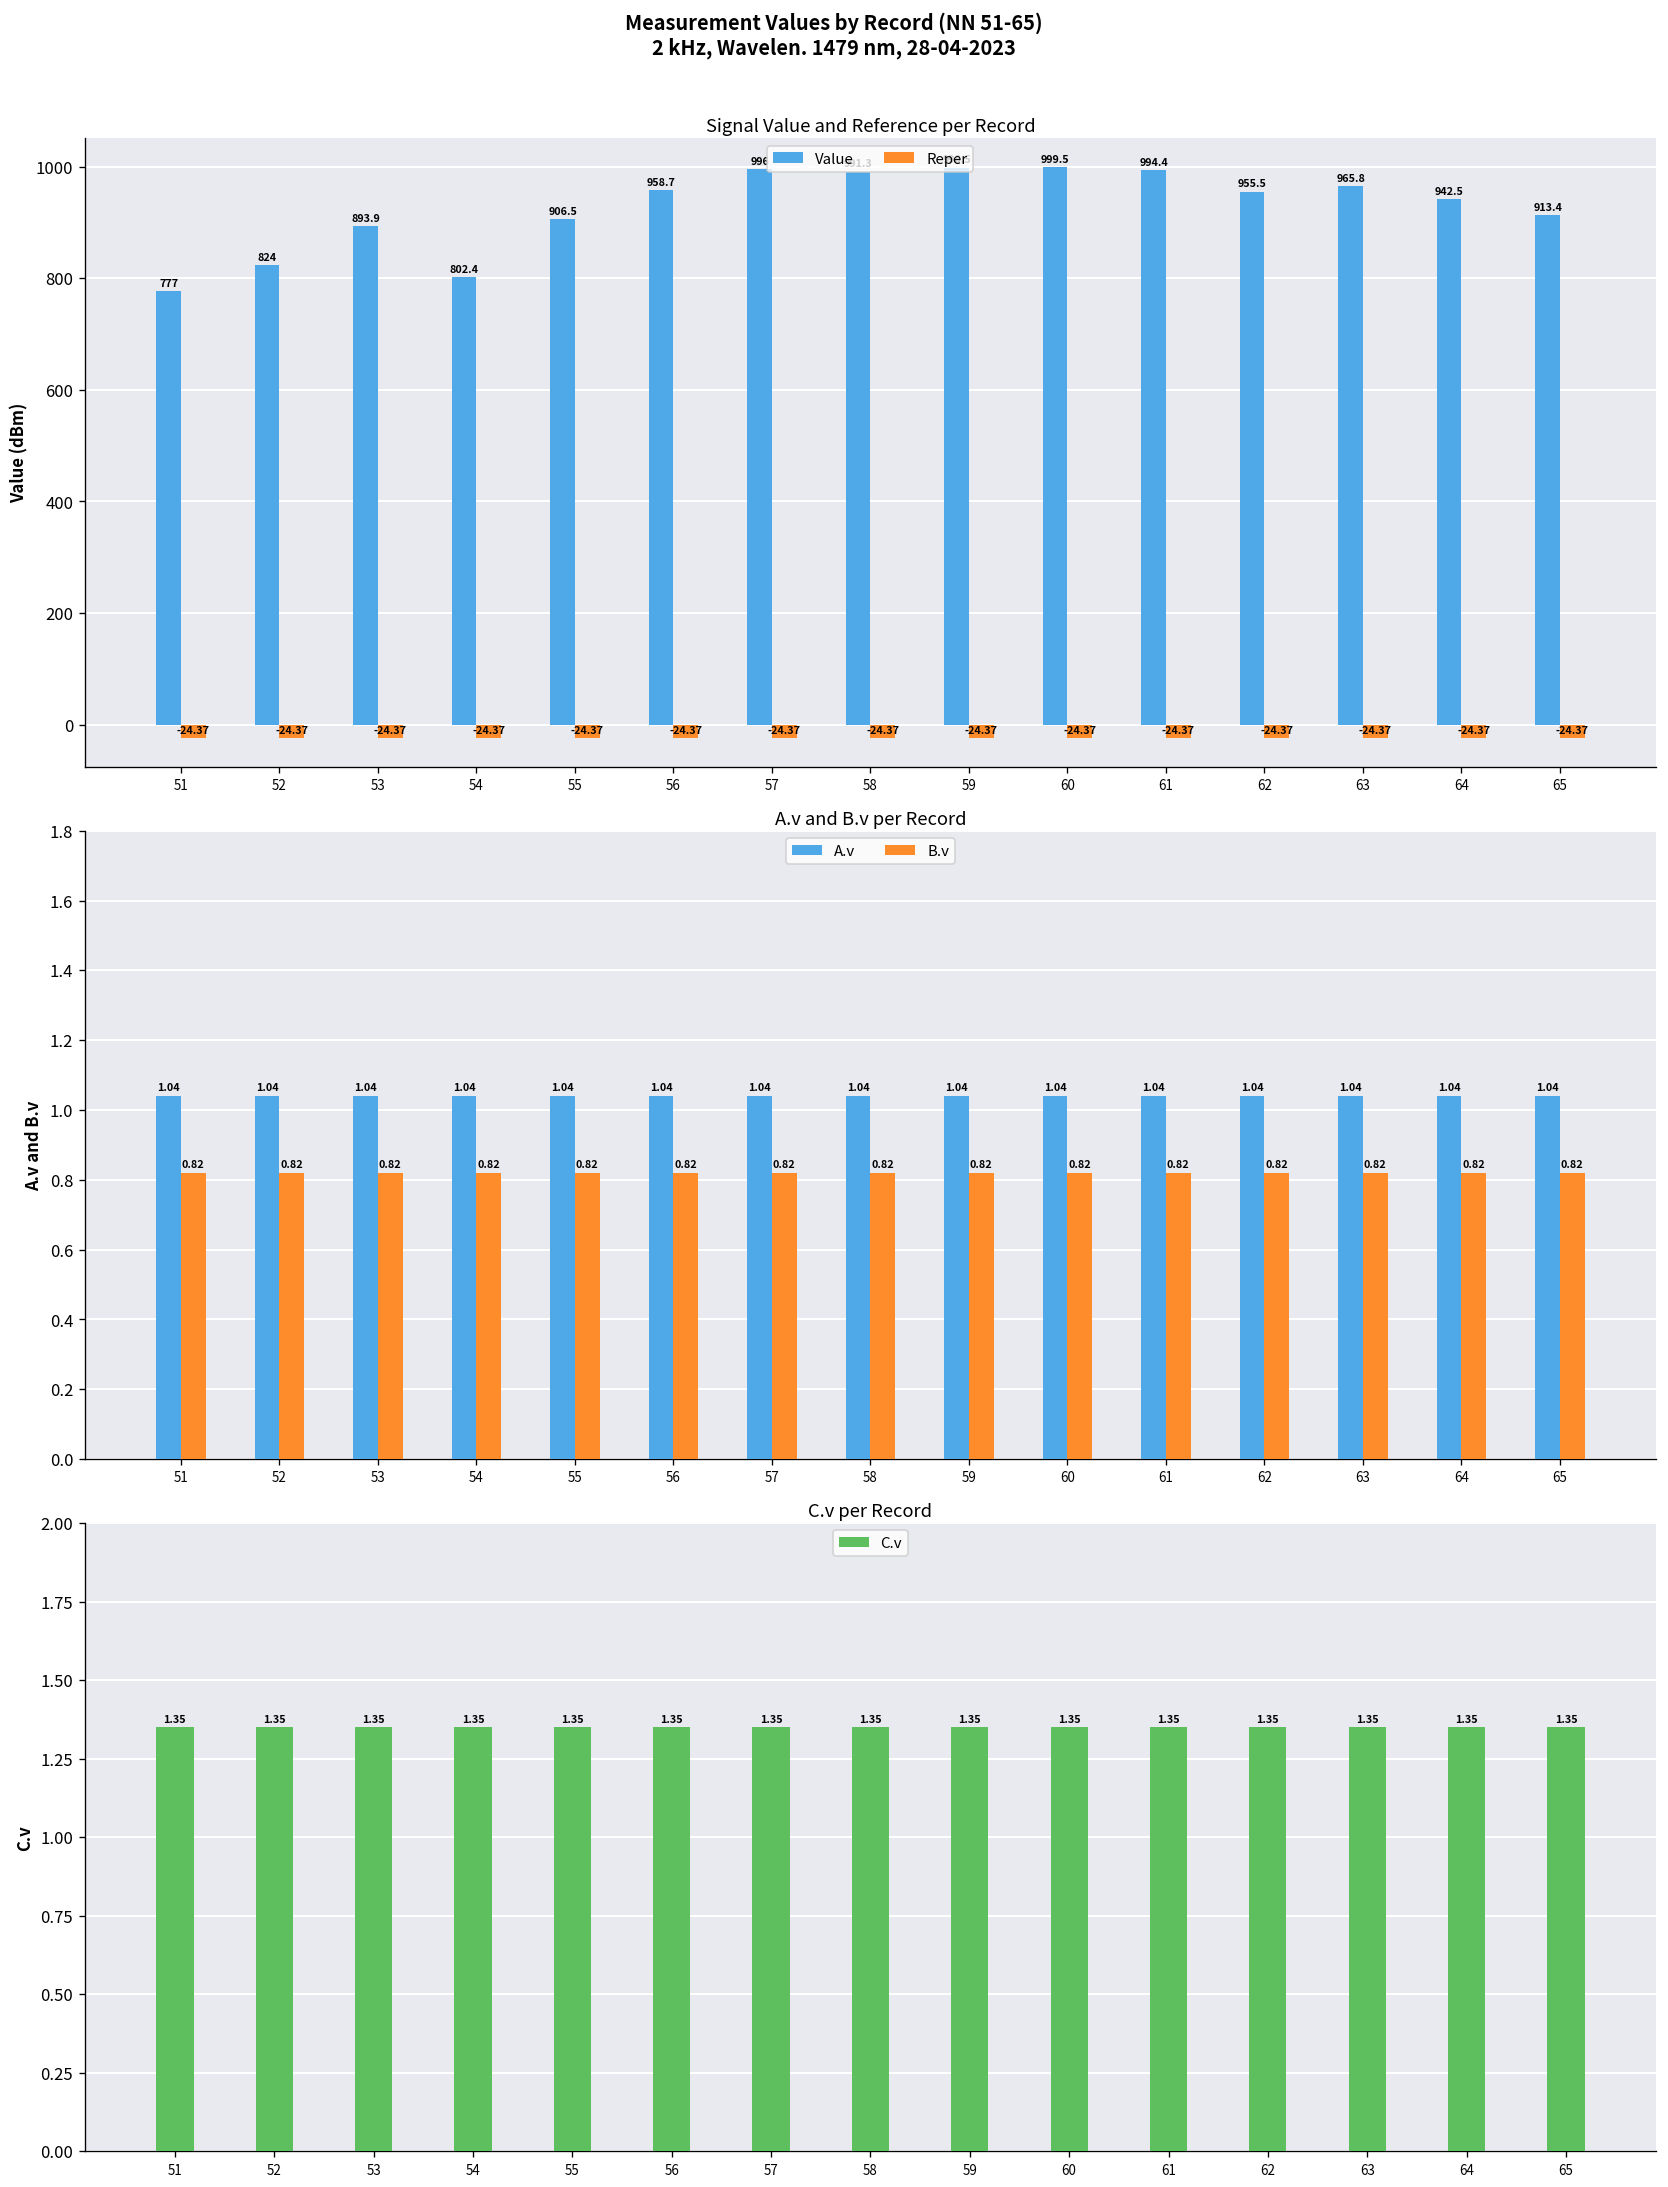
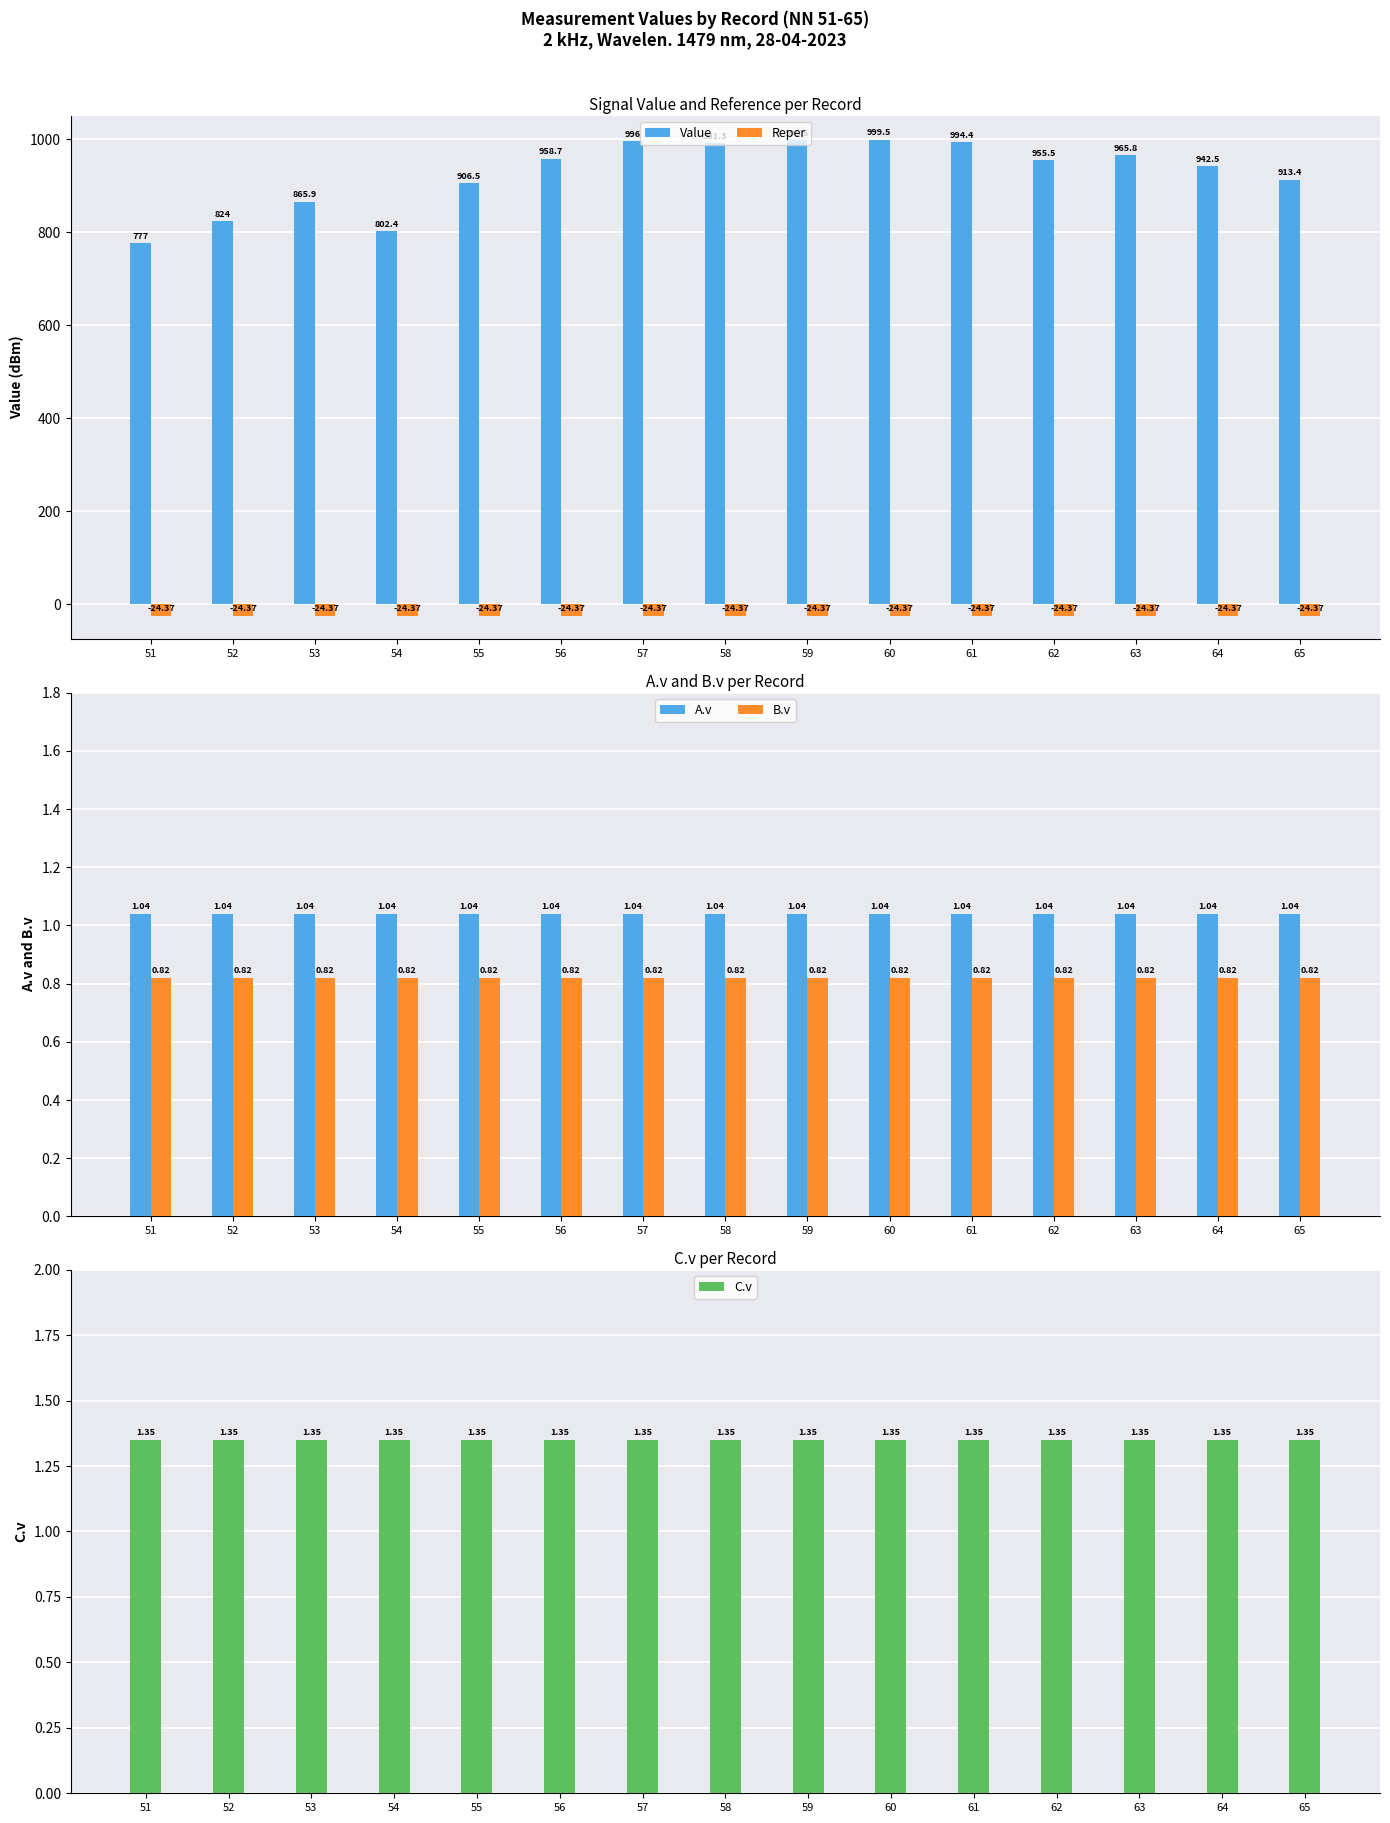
Signal Value and Reference per Record, Value, 53: 893.9 -> 865.9
